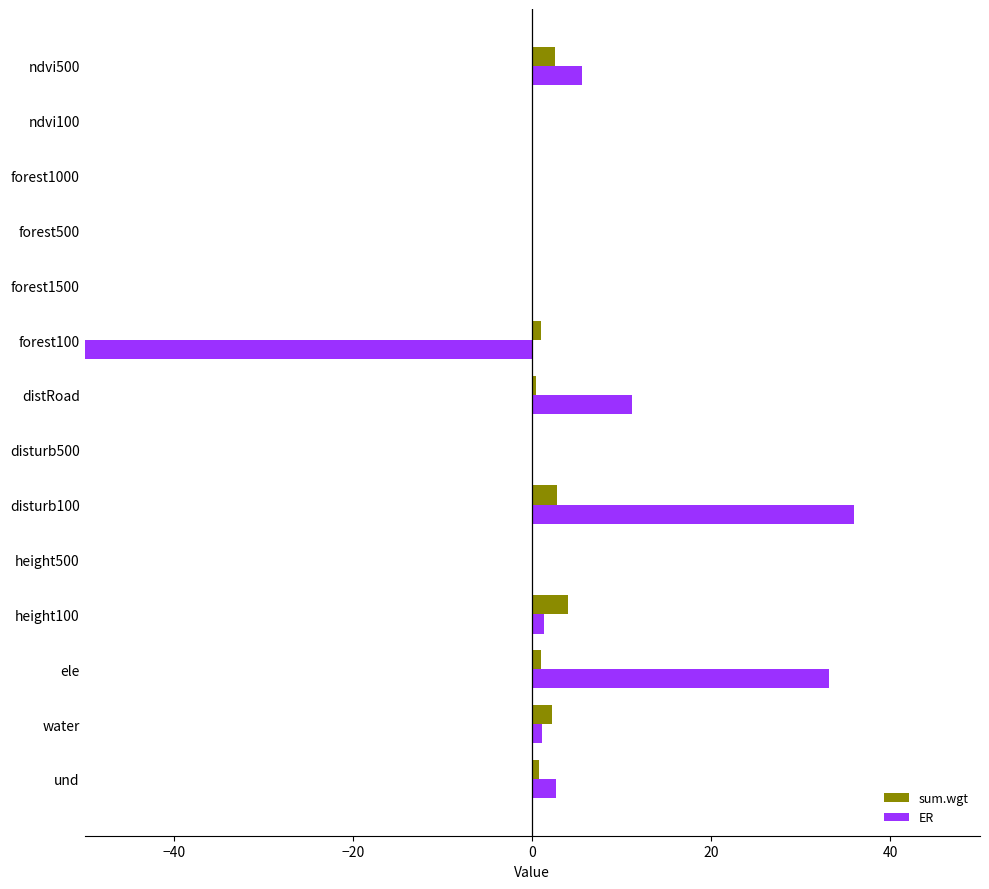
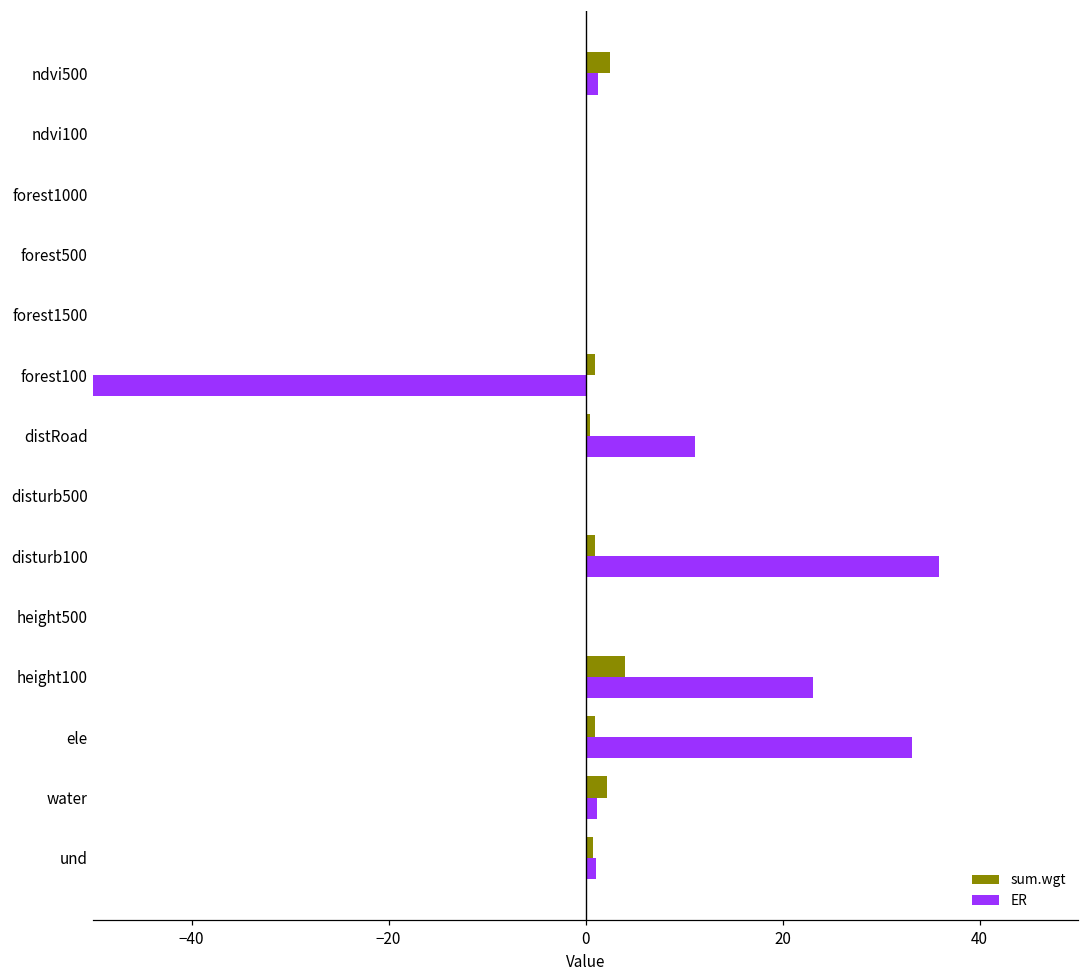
ER, ndvi500: 6 -> 1
sum.wgt, disturb100: 3 -> 1
ER, height100: 1 -> 23
ER, und: 3 -> 1
